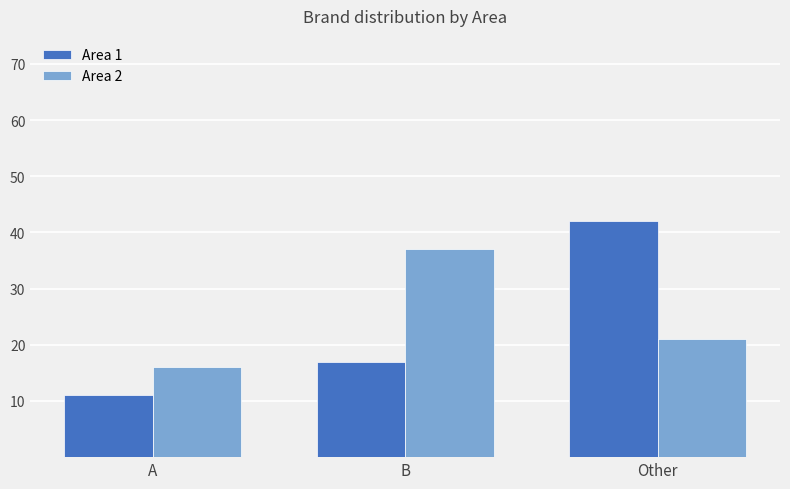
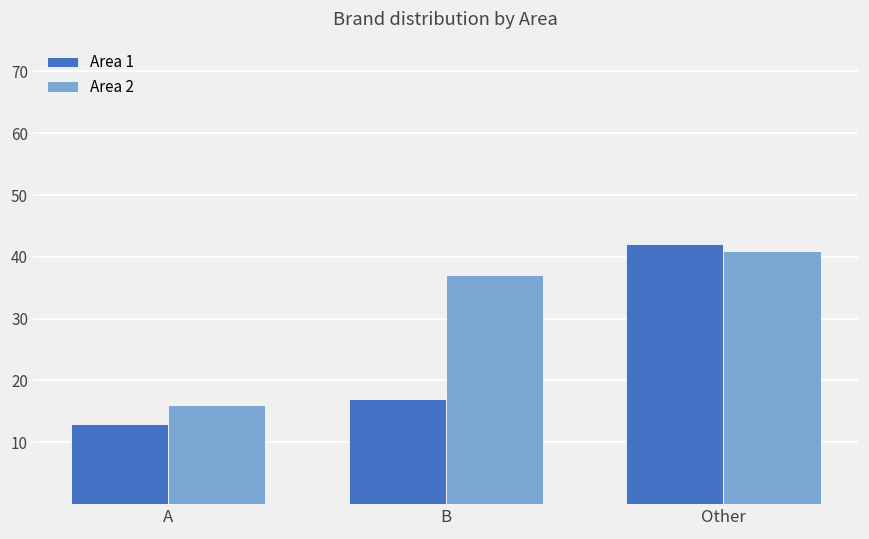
Area 1, A: 11 -> 13
Area 2, Other: 21 -> 41
